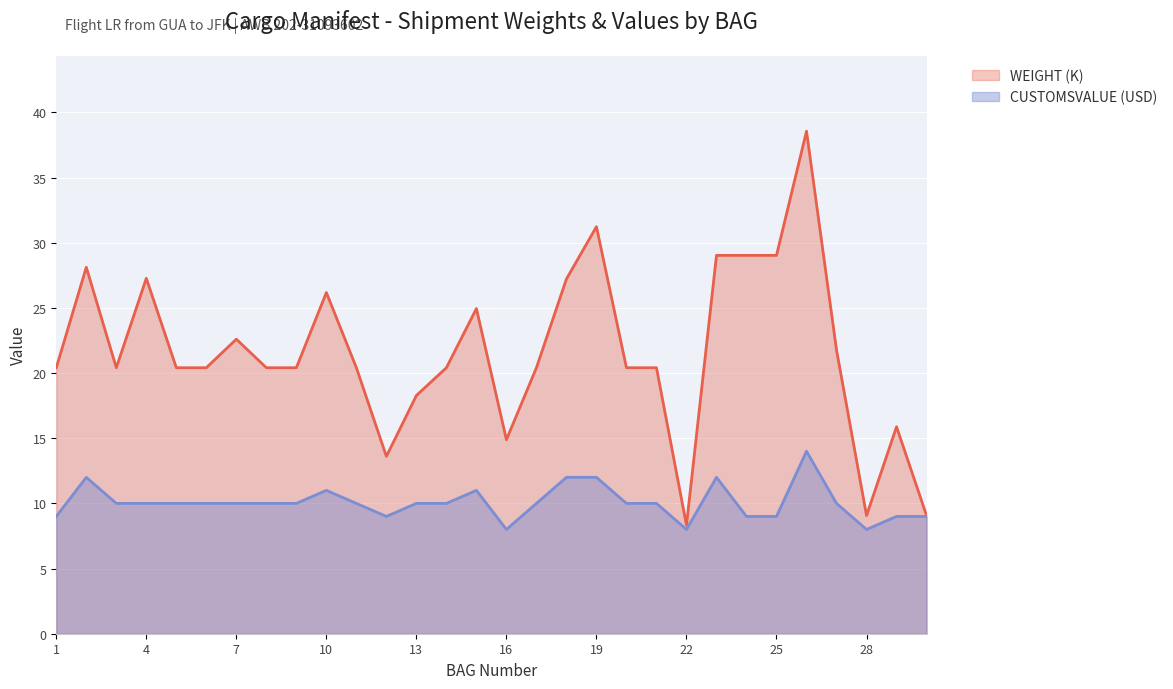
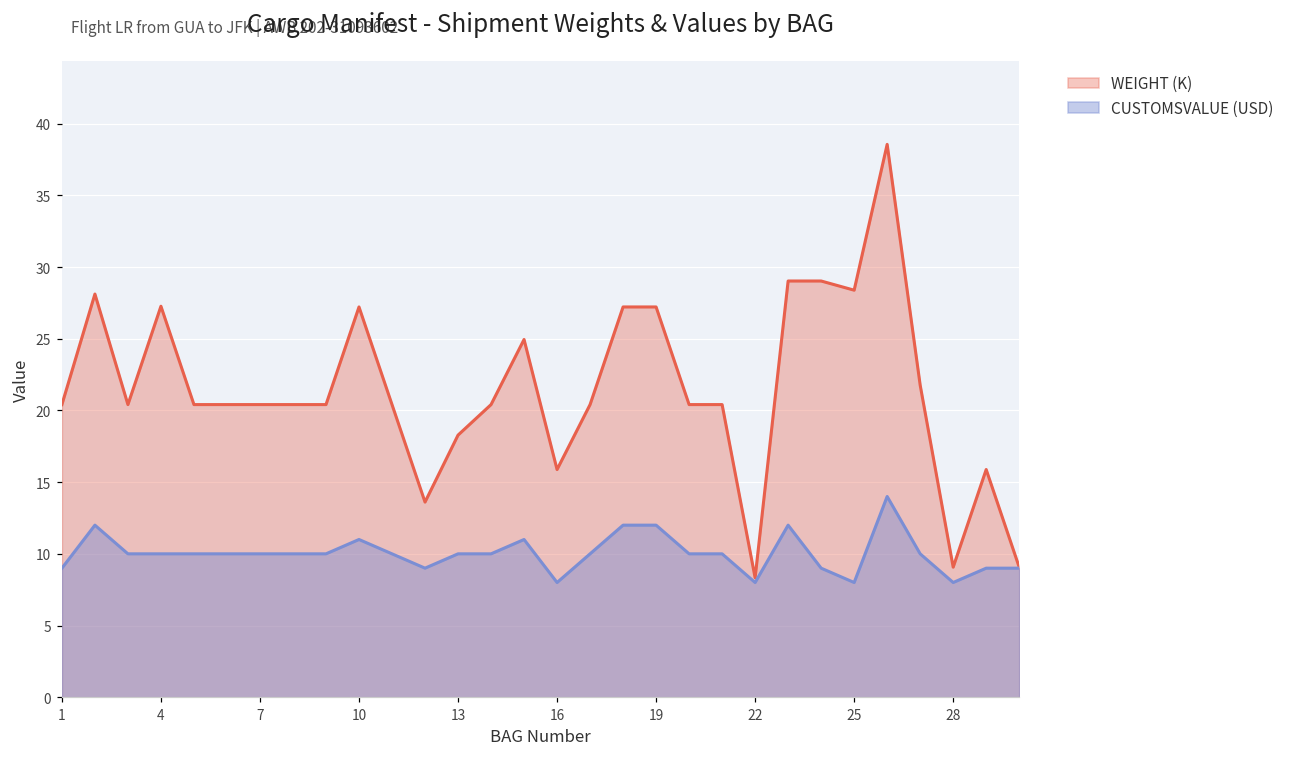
WEIGHT (K), 7: 22.6 -> 20.4
WEIGHT (K), 10: 26.2 -> 27.2
WEIGHT (K), 16: 14.9 -> 15.9
WEIGHT (K), 19: 31.2 -> 27.2
WEIGHT (K), 25: 29.0 -> 28.4
CUSTOMSVALUE (USD), 25: 9 -> 8
